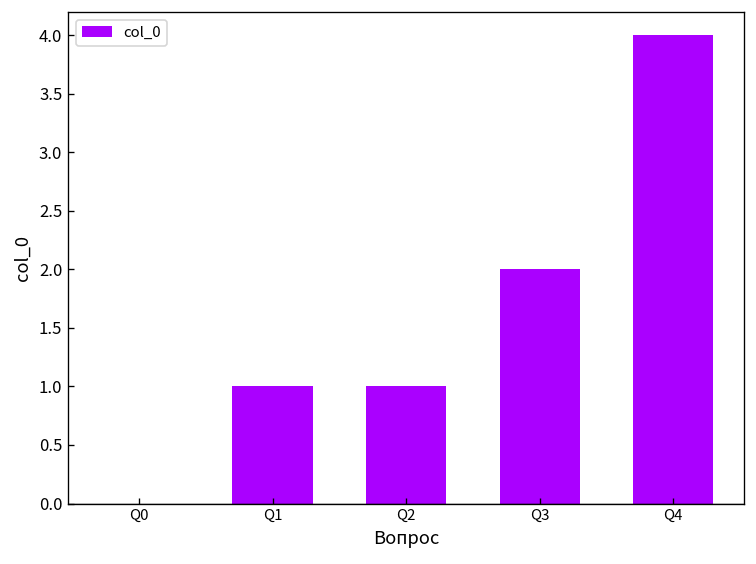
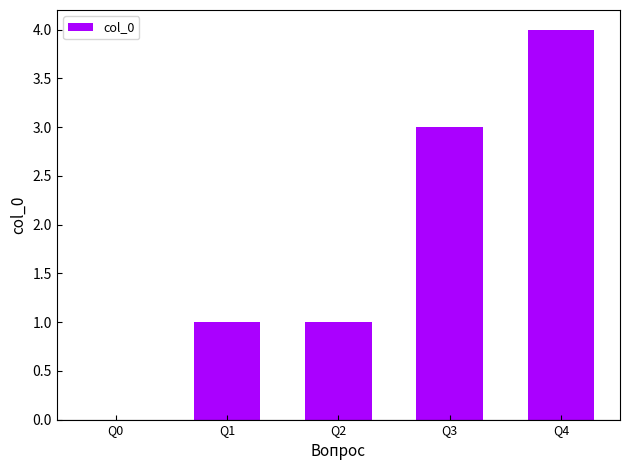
Q3: 2 -> 3
